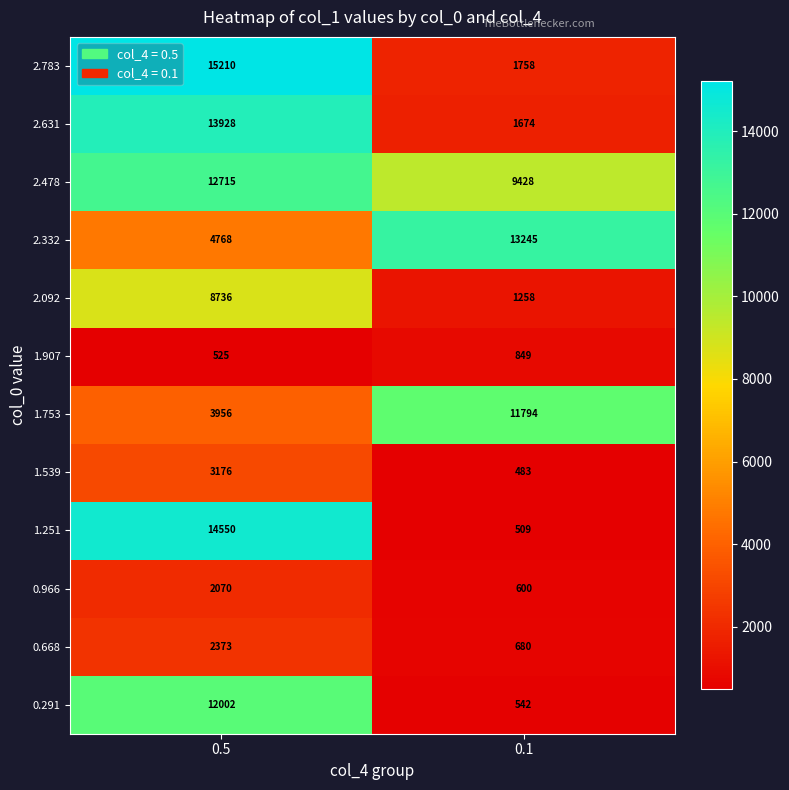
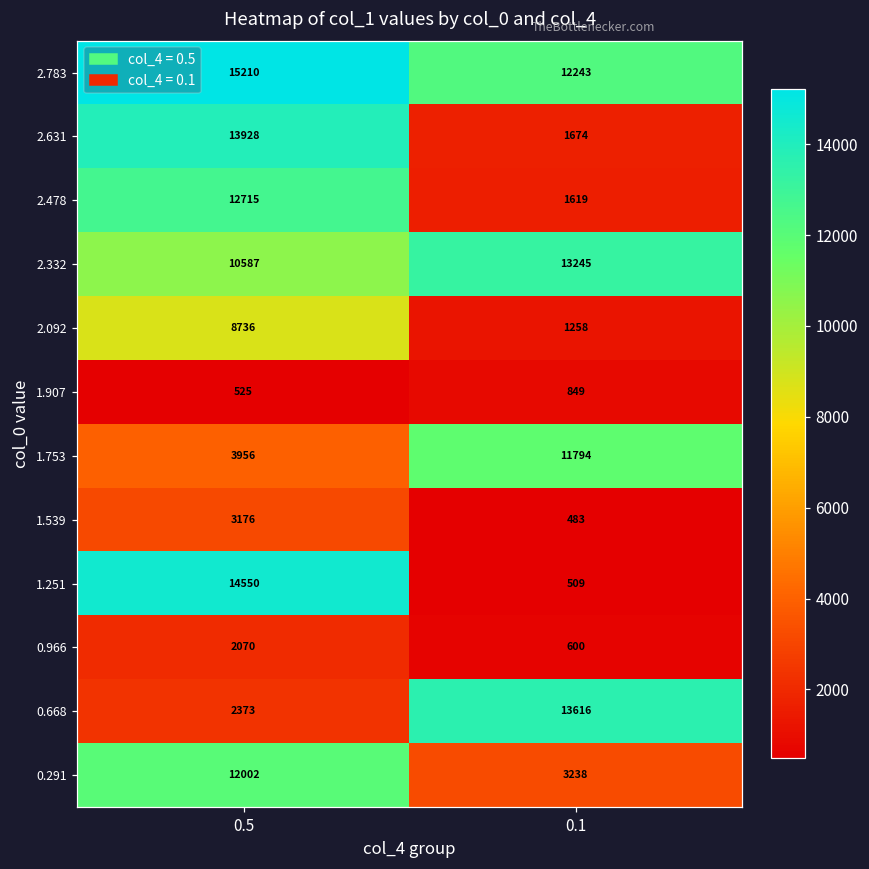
2.783, 0.1: 1758 -> 12243
2.478, 0.1: 9428 -> 1619
2.332, 0.5: 4768 -> 10587
0.668, 0.1: 680 -> 13616
0.291, 0.1: 542 -> 3238
